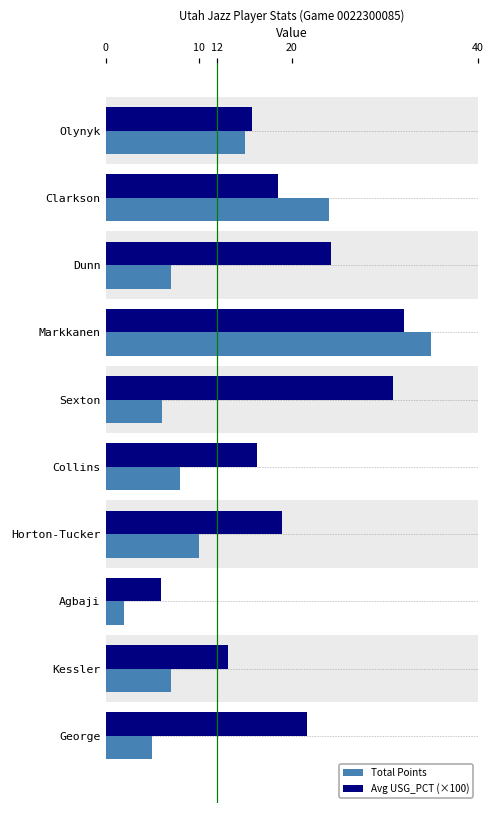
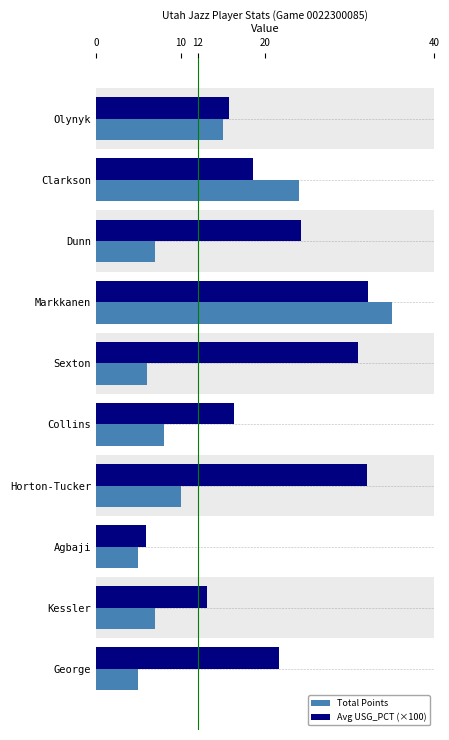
Avg USG_PCT (×100), Horton-Tucker: 19 -> 32
Total Points, Agbaji: 2 -> 5
